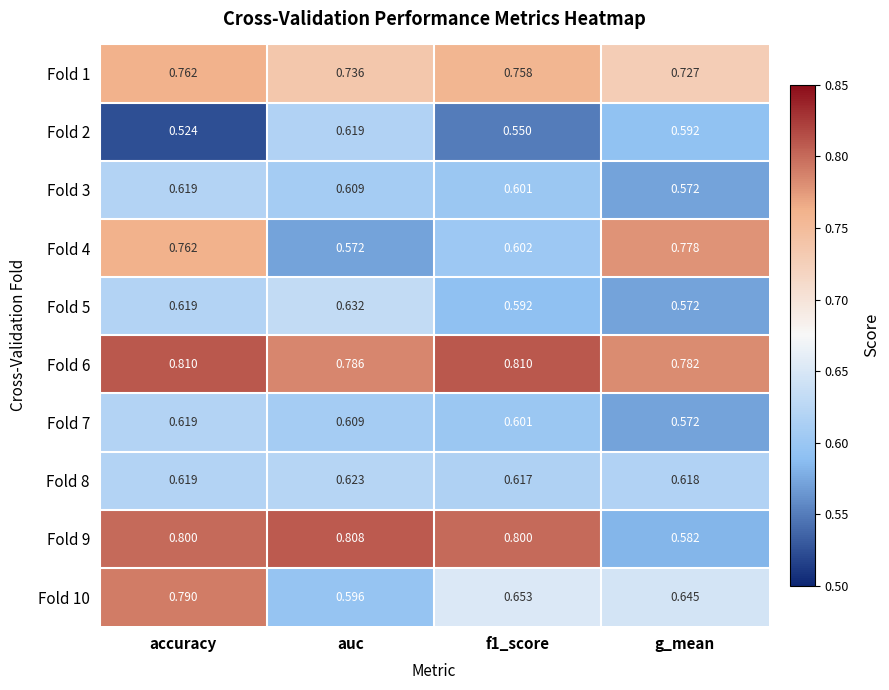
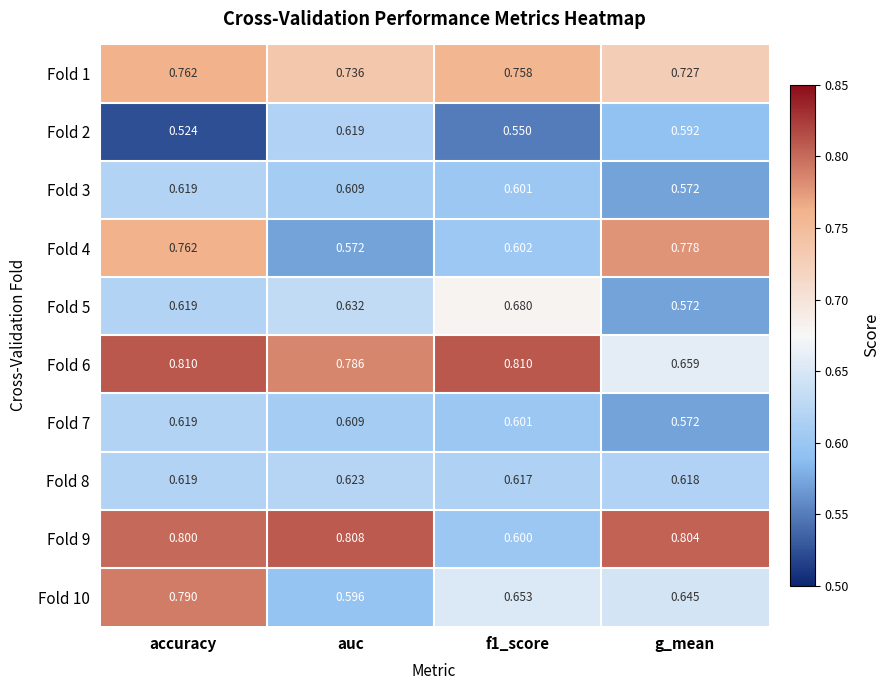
Fold 5, f1_score: 0.592 -> 0.680
Fold 6, g_mean: 0.782 -> 0.659
Fold 9, f1_score: 0.800 -> 0.600
Fold 9, g_mean: 0.582 -> 0.804
